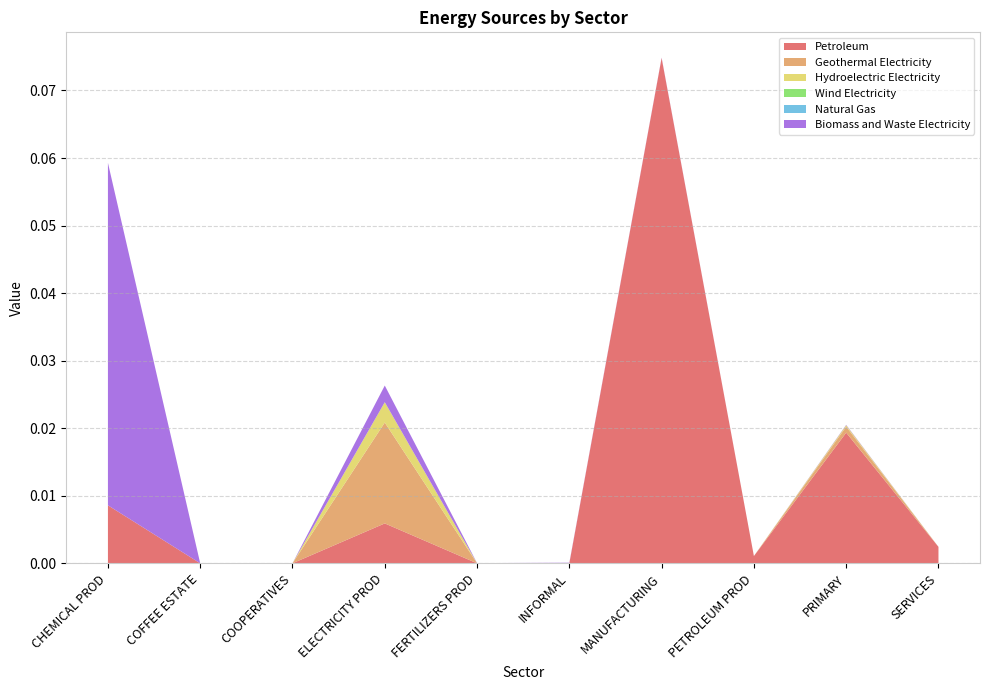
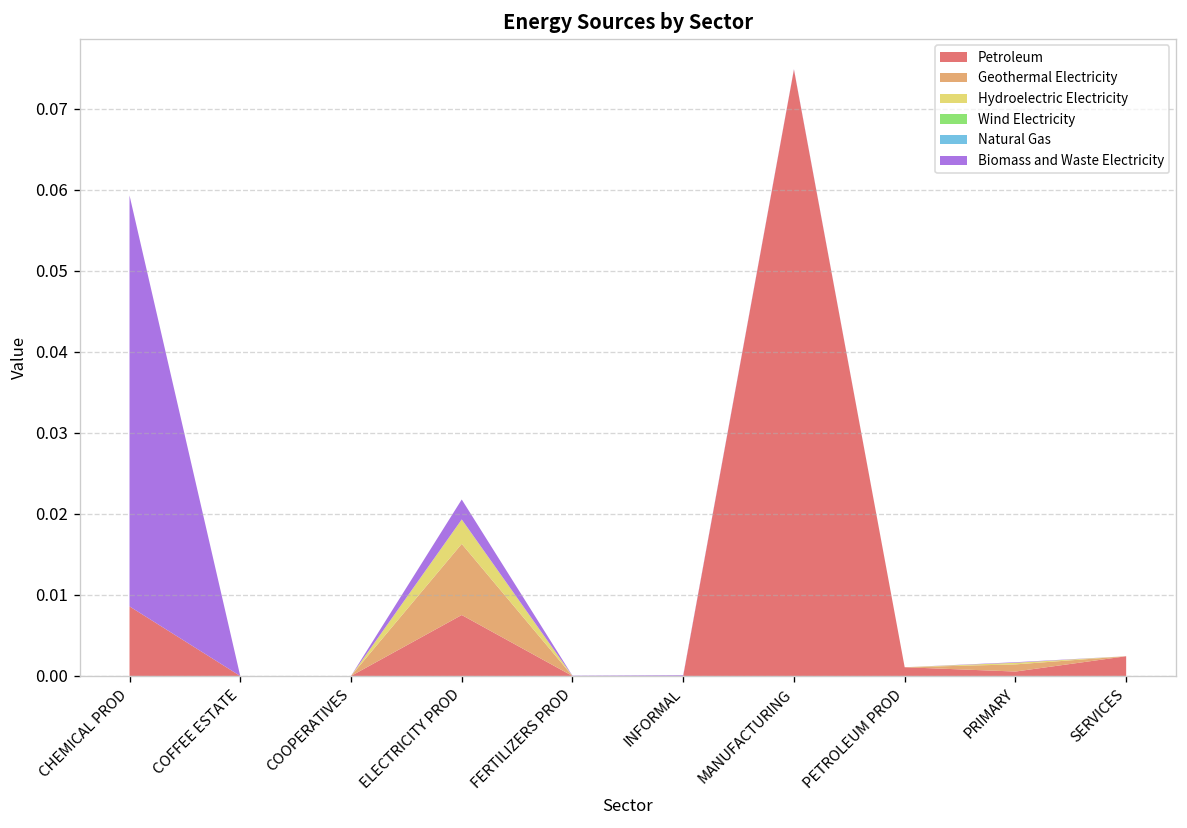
Petroleum, ELECTRICITY PROD: 0.006 -> 0.008
Geothermal Electricity, ELECTRICITY PROD: 0.015 -> 0.009
Petroleum, PRIMARY: 0.019 -> 0.001
